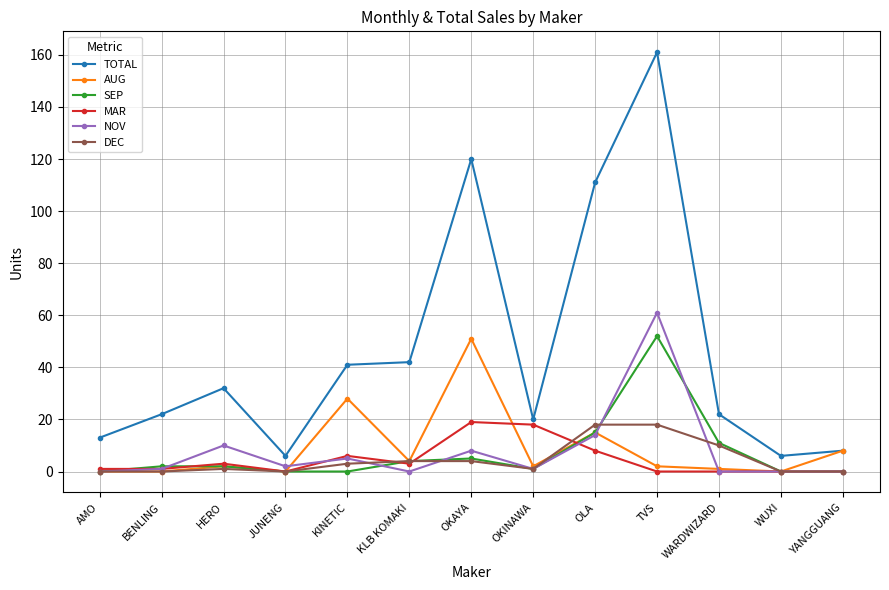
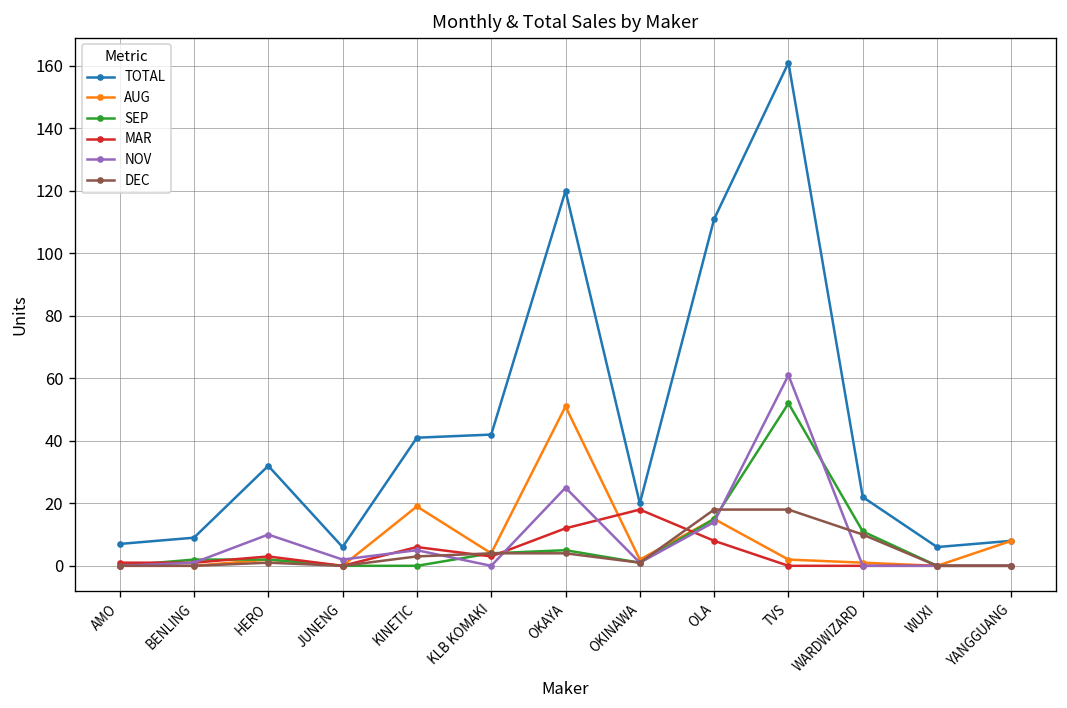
TOTAL, AMO: 13 -> 7
TOTAL, BENLING: 22 -> 9
AUG, KINETIC: 28 -> 19
MAR, OKAYA: 19 -> 12
NOV, OKAYA: 8 -> 25
